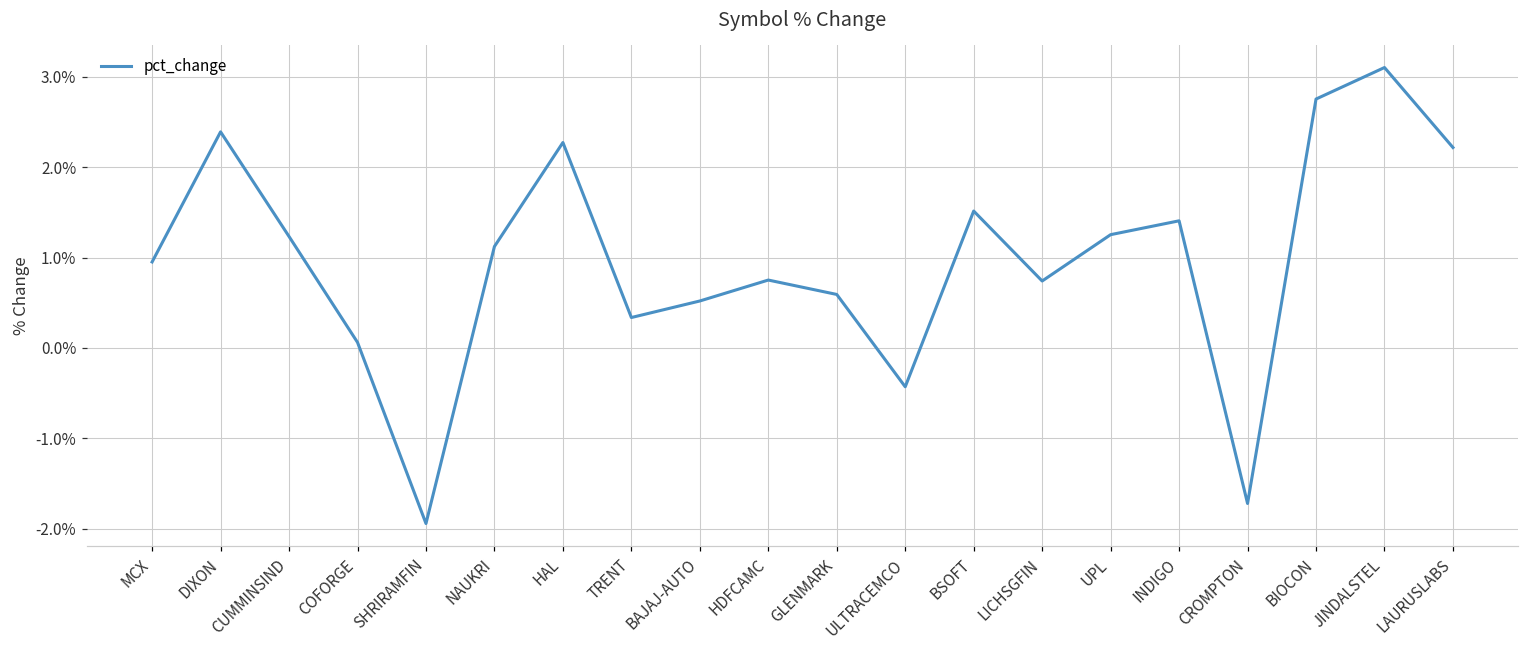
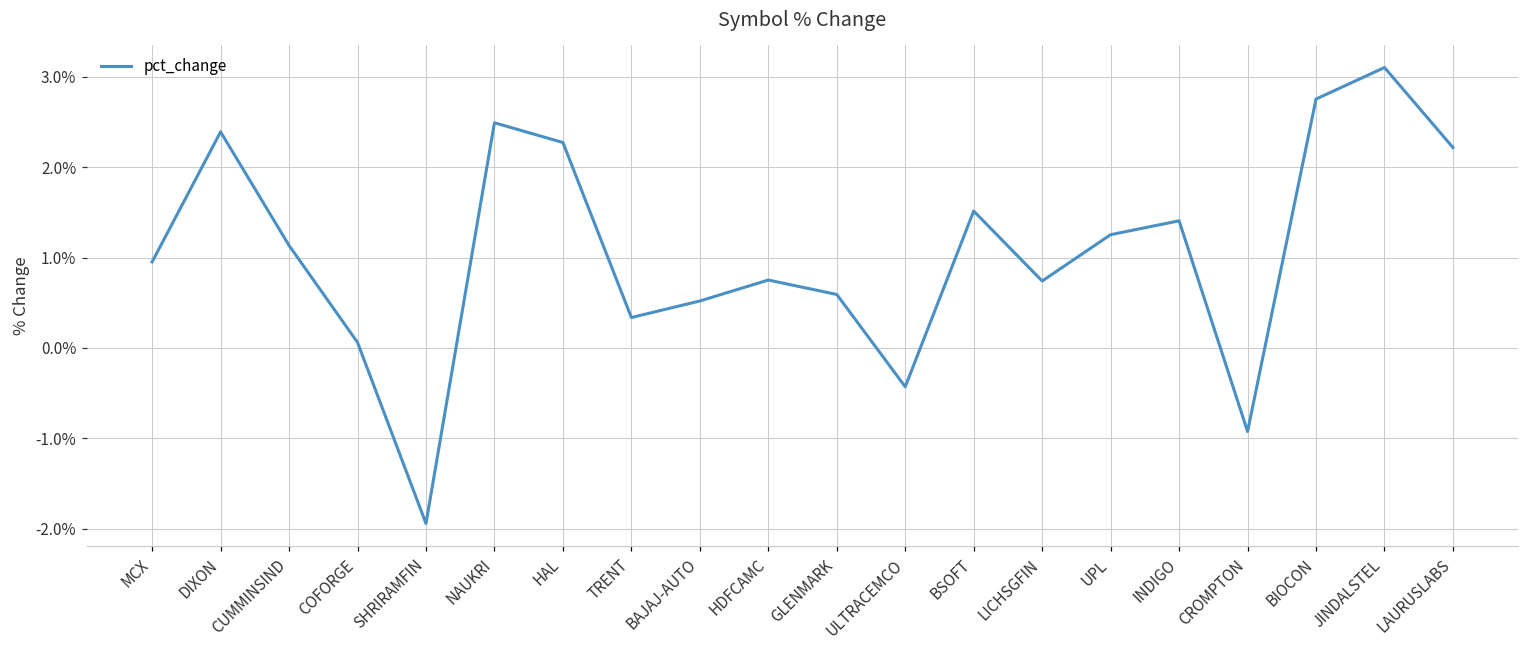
CUMMINSIND: 1.2% -> 1.1%
NAUKRI: 1.1% -> 2.5%
CROMPTON: -1.7% -> -0.9%
